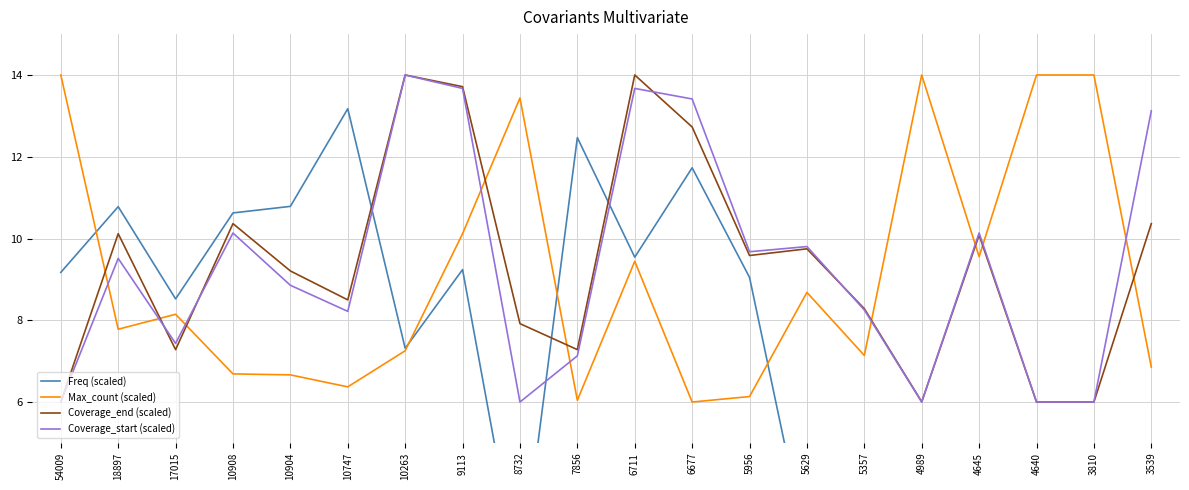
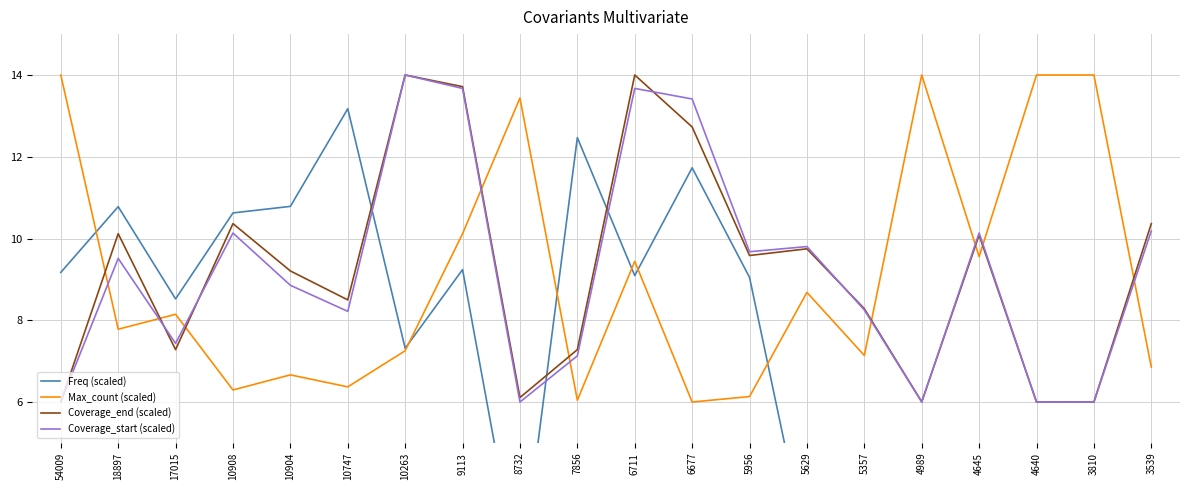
Max_count (scaled), 10908: 6.7 -> 6.3
Coverage_end (scaled), 8732: 7.9 -> 6.1
Freq (scaled), 6711: 9.5 -> 9.1
Coverage_start (scaled), 3539: 13.1 -> 10.2
